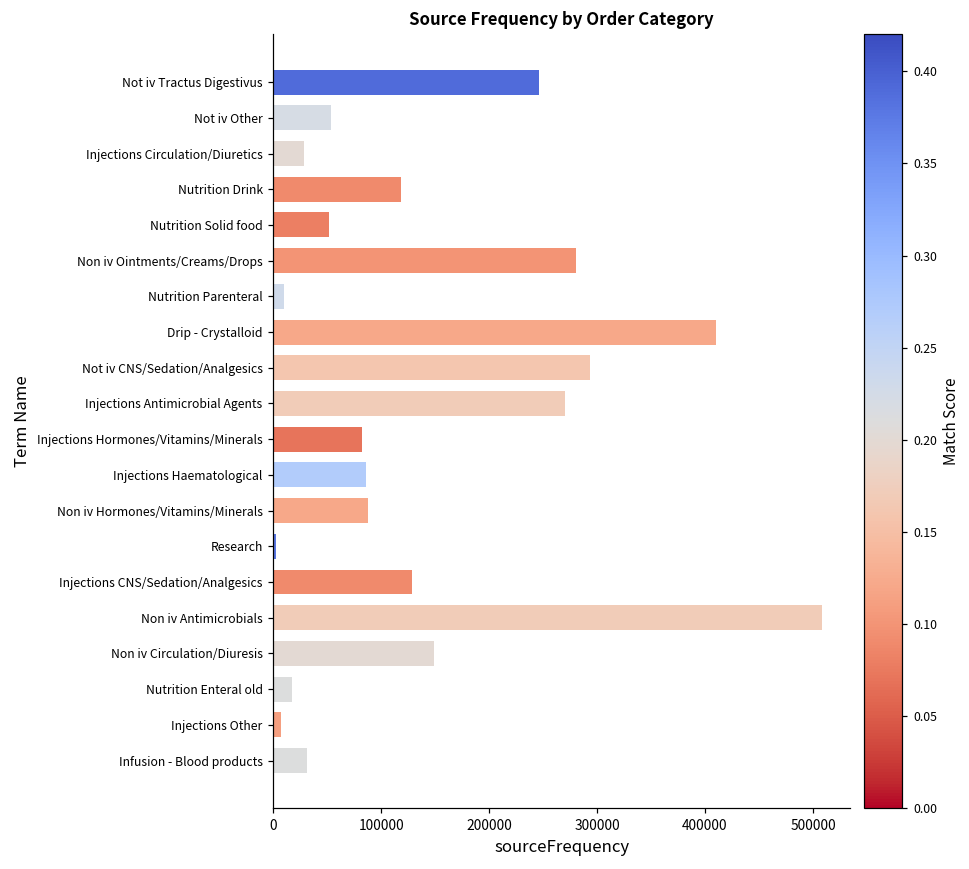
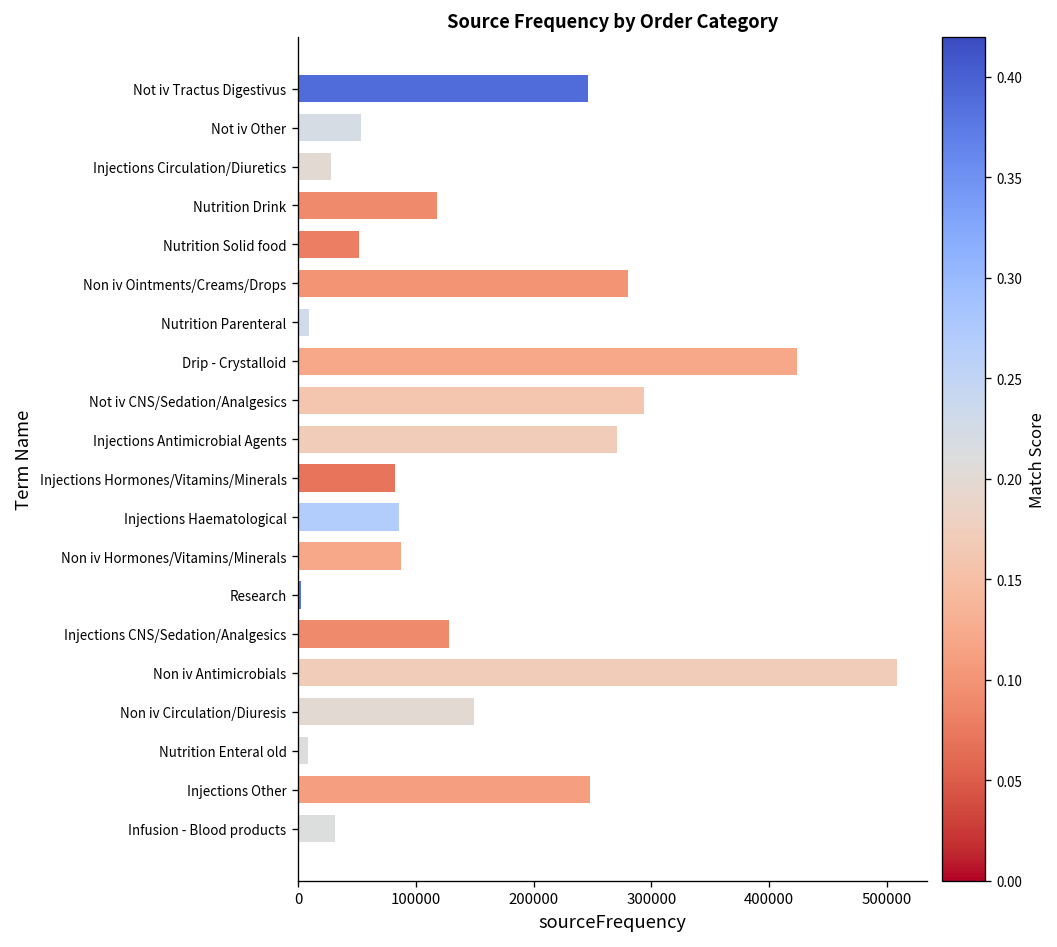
Drip - Crystalloid: 410000 -> 420000
Nutrition Enteral old: 20000 -> 10000
Injections Other: 10000 -> 250000
